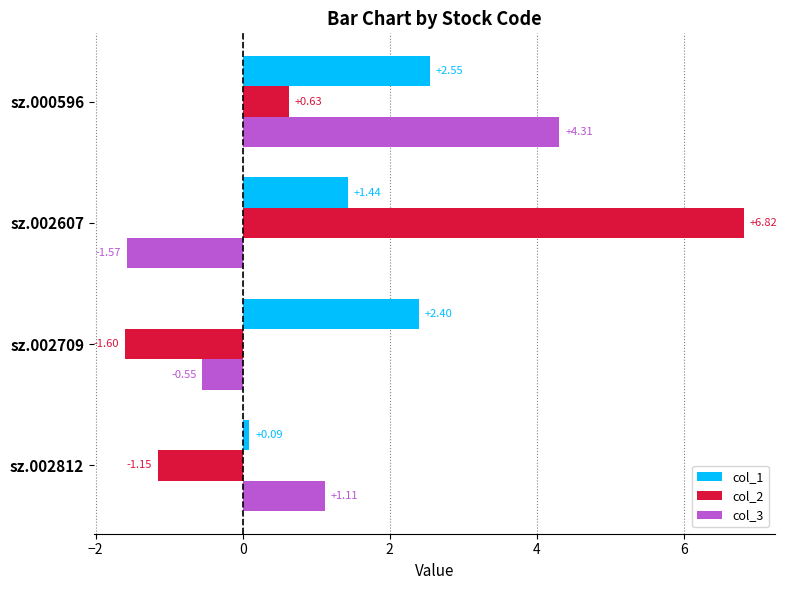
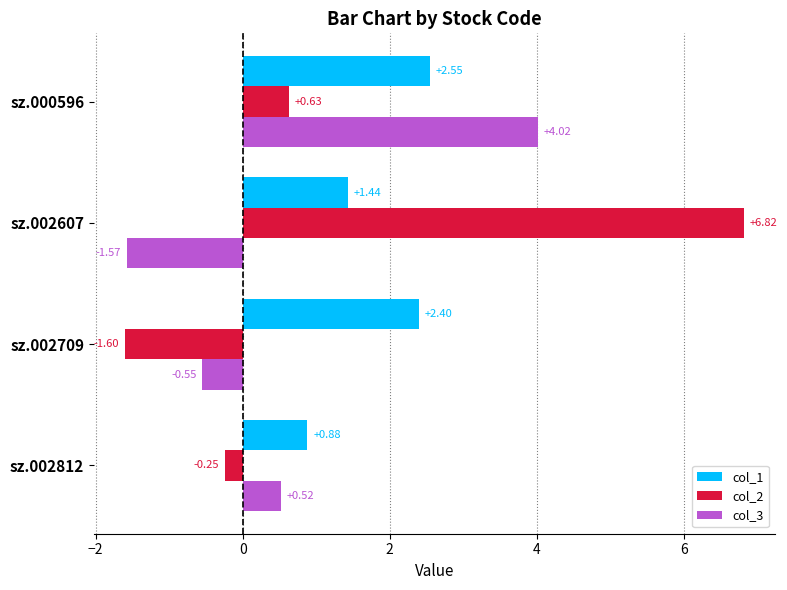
col_3, sz.000596: +4.31 -> +4.02
col_1, sz.002812: +0.09 -> +0.88
col_2, sz.002812: -1.15 -> -0.25
col_3, sz.002812: +1.11 -> +0.52
